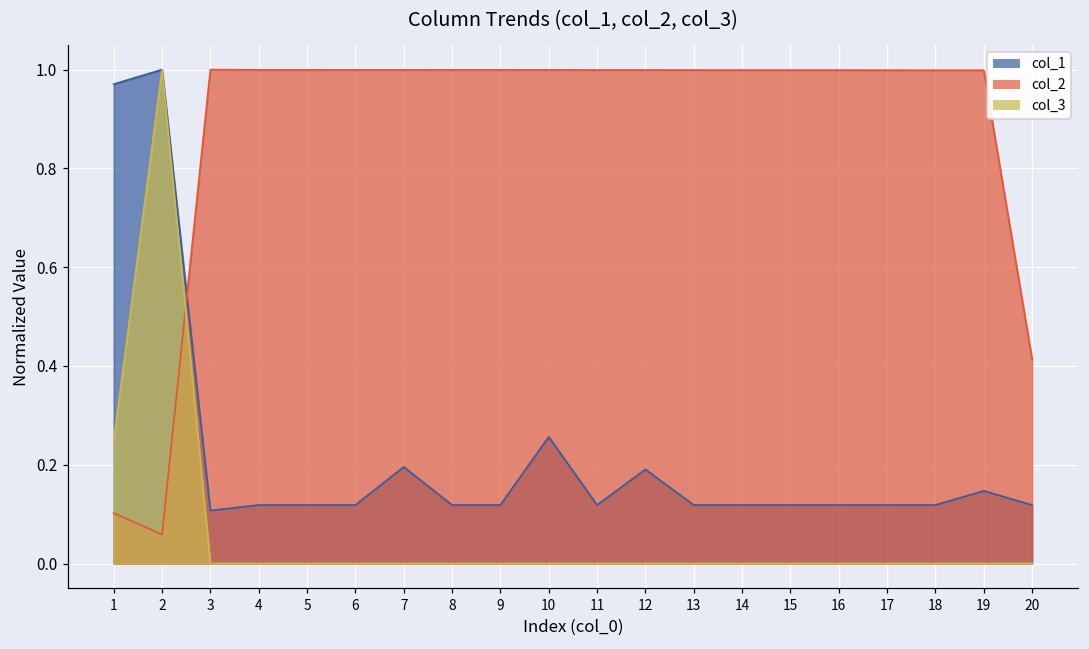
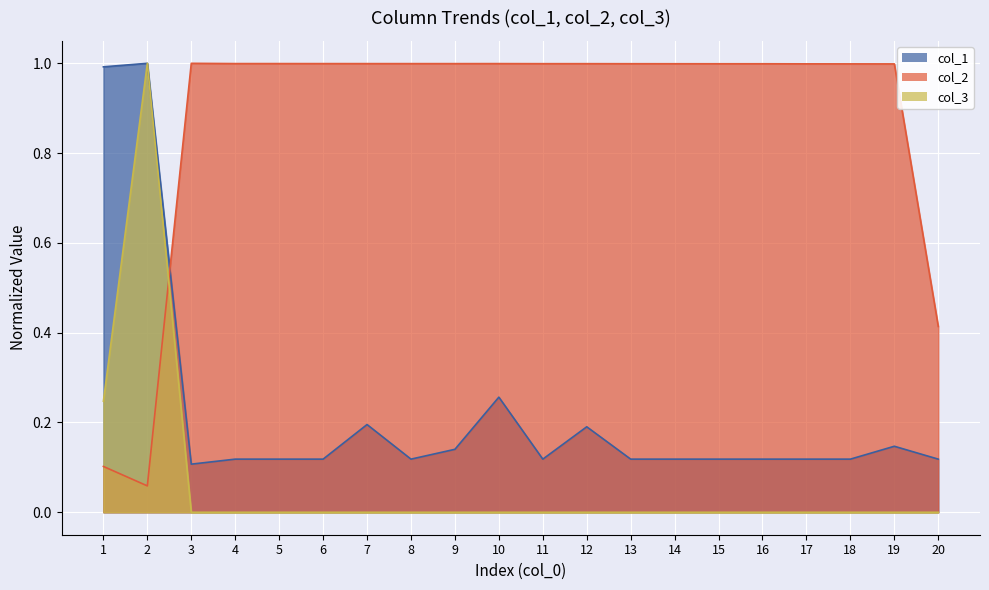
col_1, 1: 0.97 -> 0.99
col_1, 9: 0.12 -> 0.14
